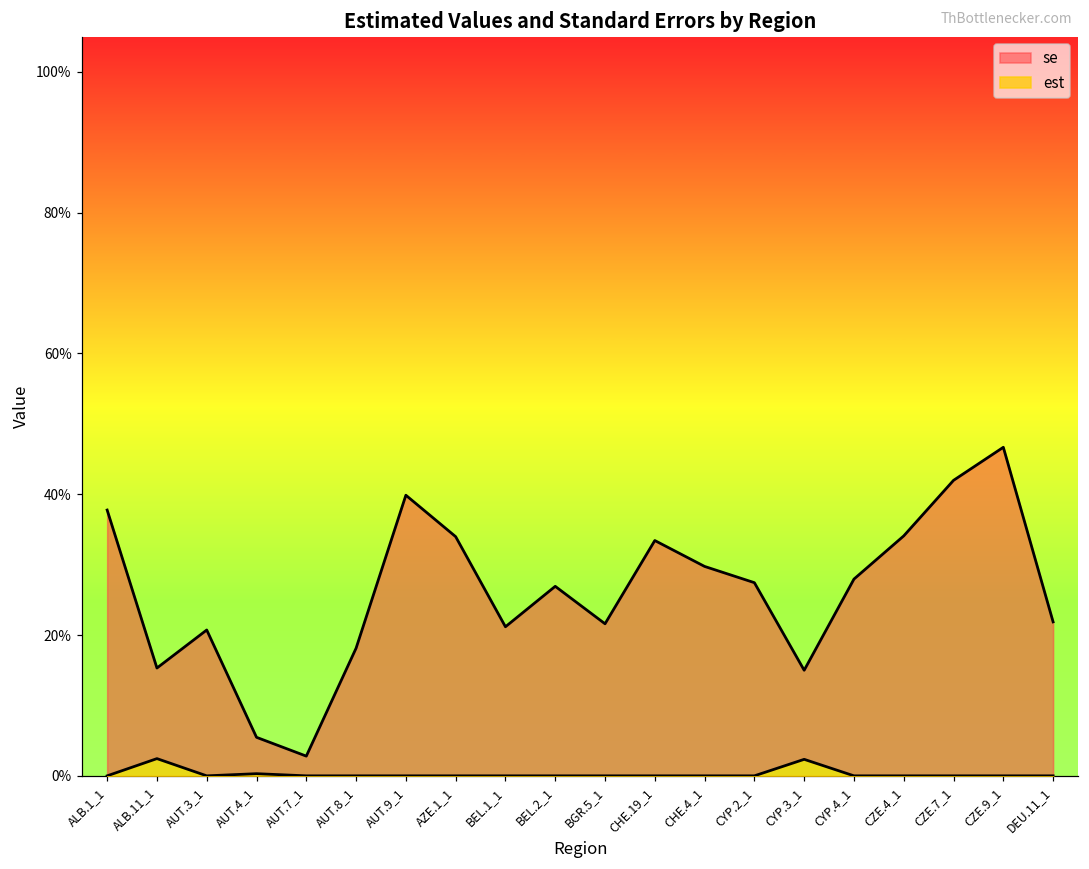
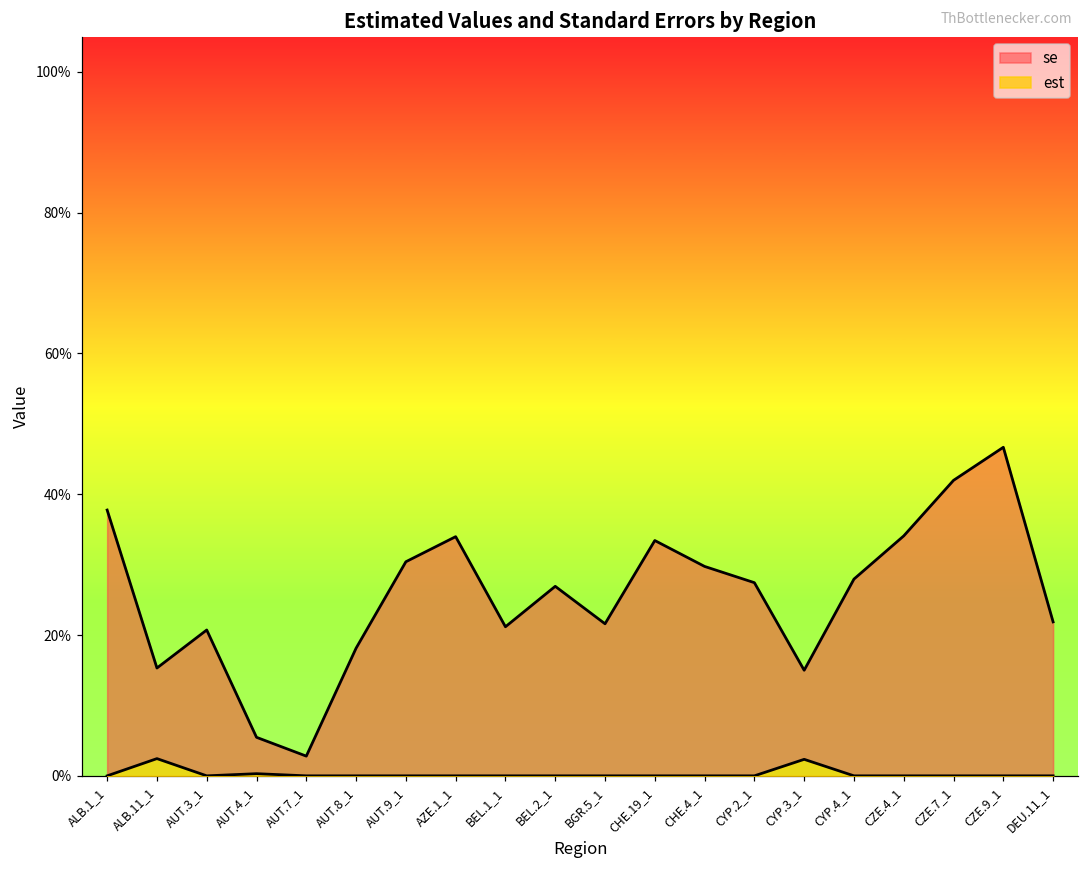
se, AUT.9_1: 40% -> 30%
